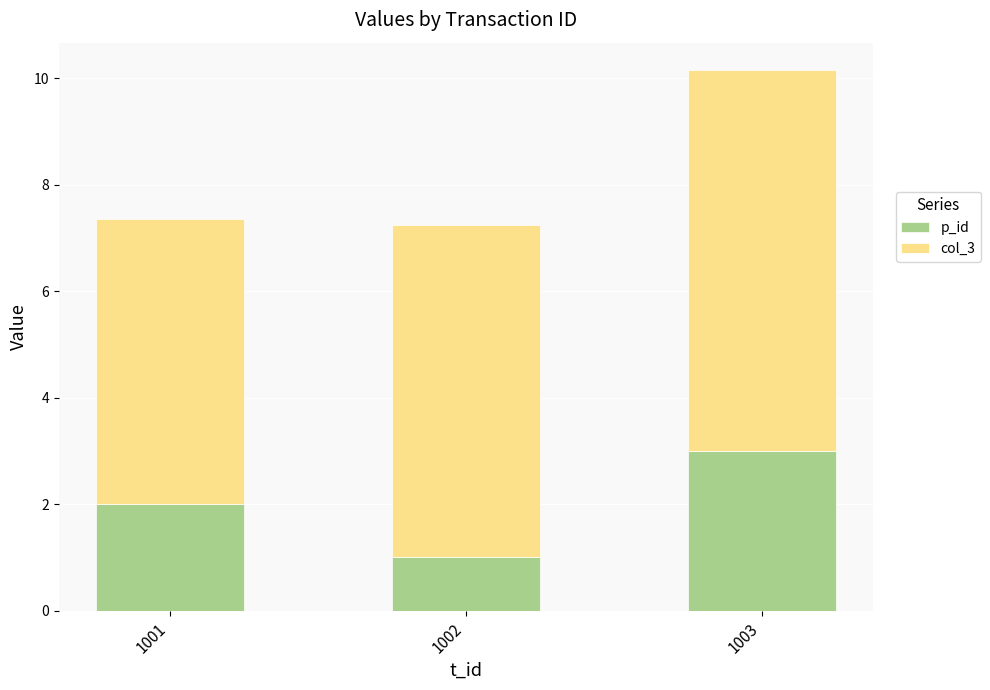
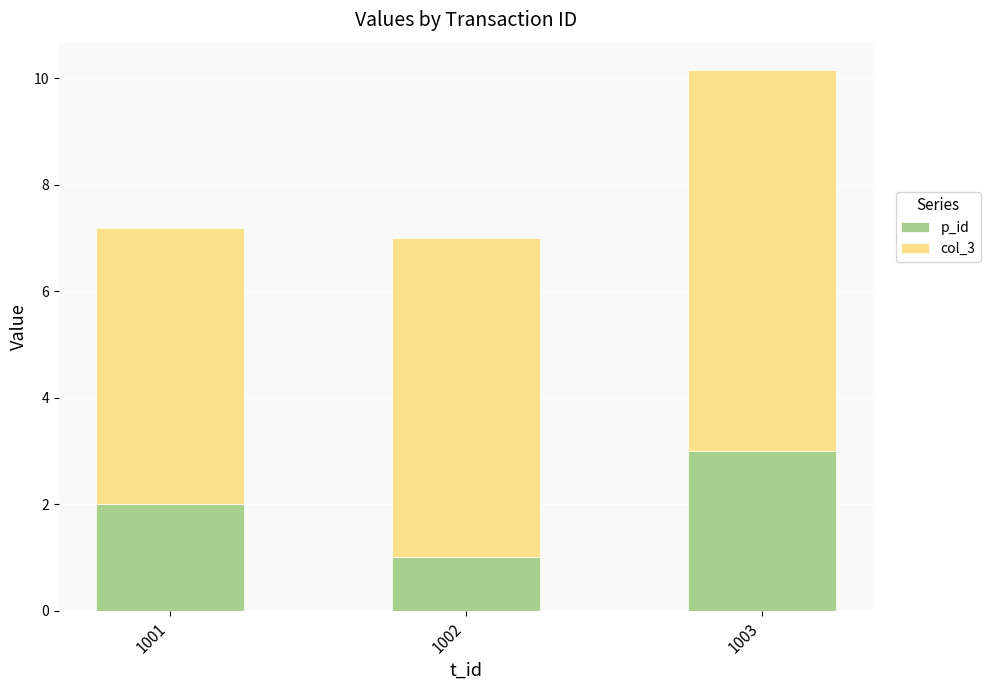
col_3, 1001: 5.4 -> 5.2
col_3, 1002: 6.3 -> 6.0
